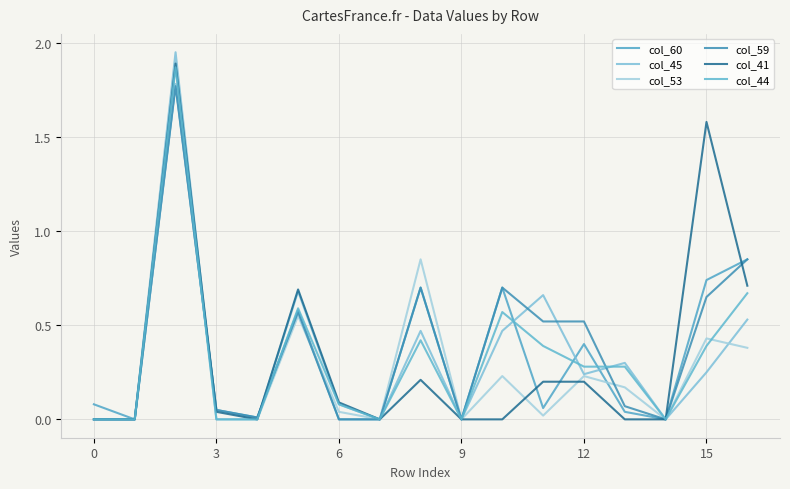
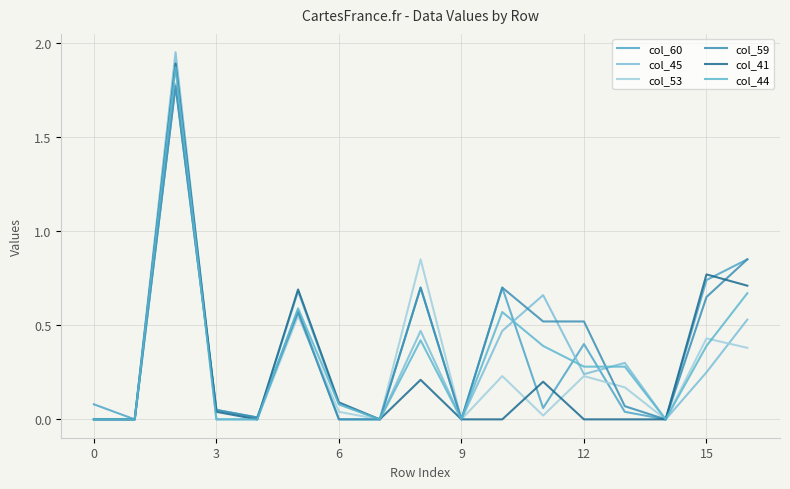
col_41, 12: 0.2 -> 0.0
col_41, 15: 1.58 -> 0.77
